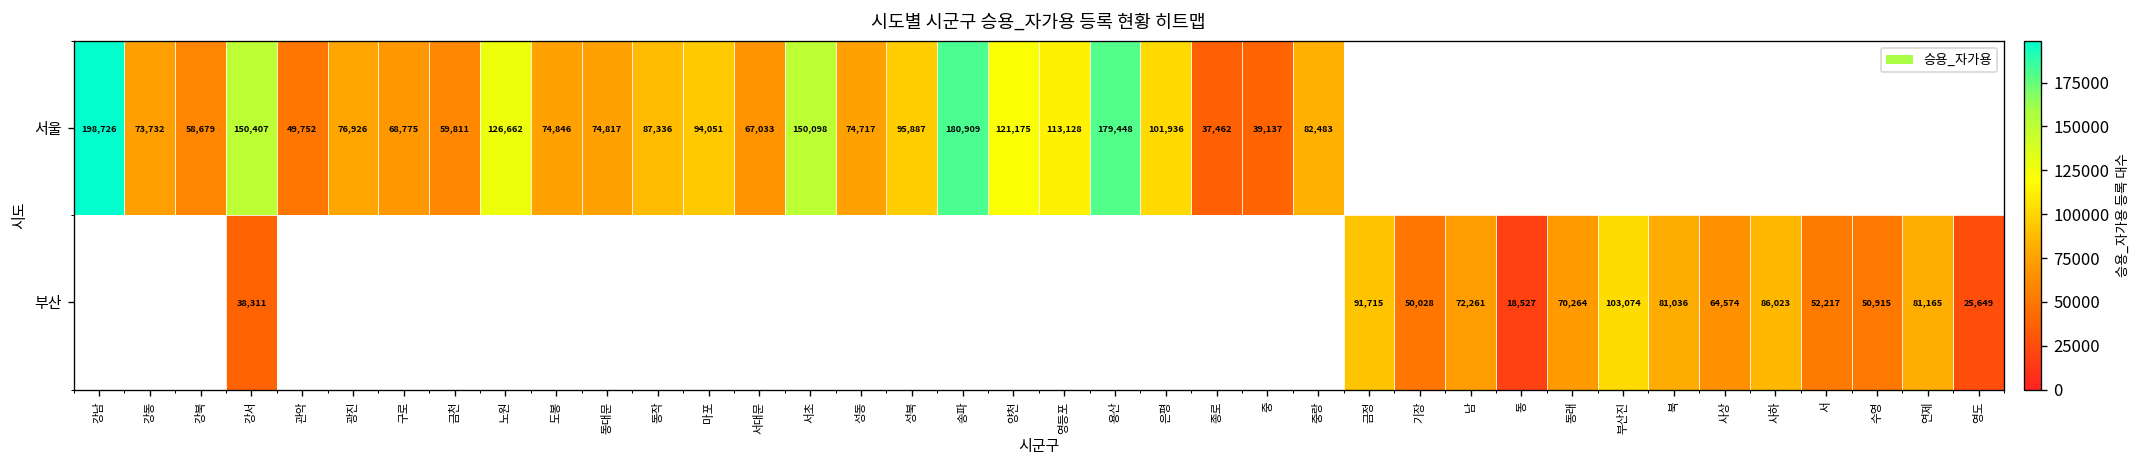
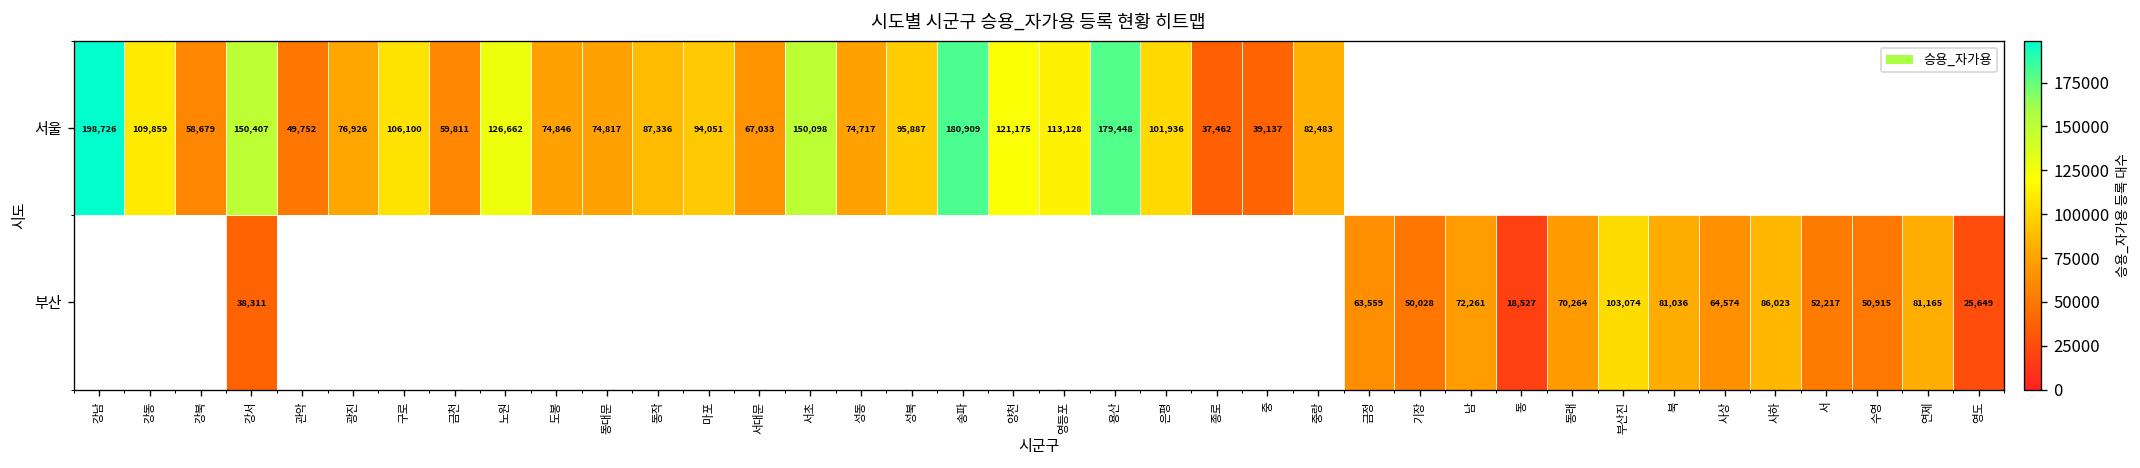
서울, 강동: 73,732 -> 109,859
서울, 구로: 68,775 -> 106,100
부산, 금정: 91,715 -> 63,559
